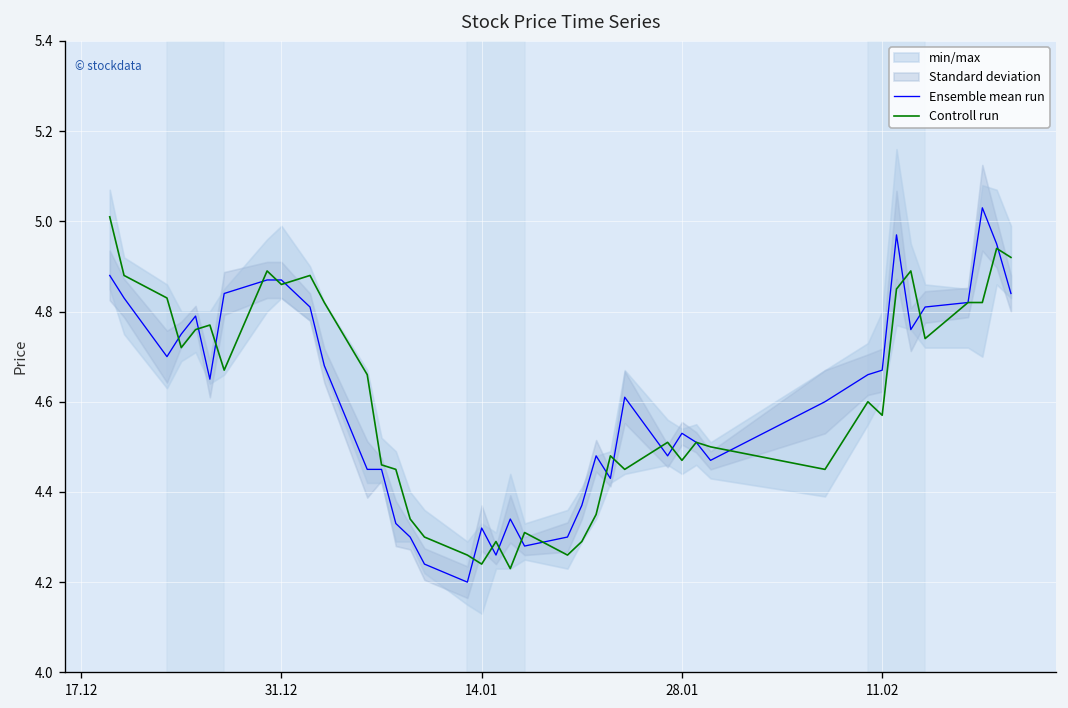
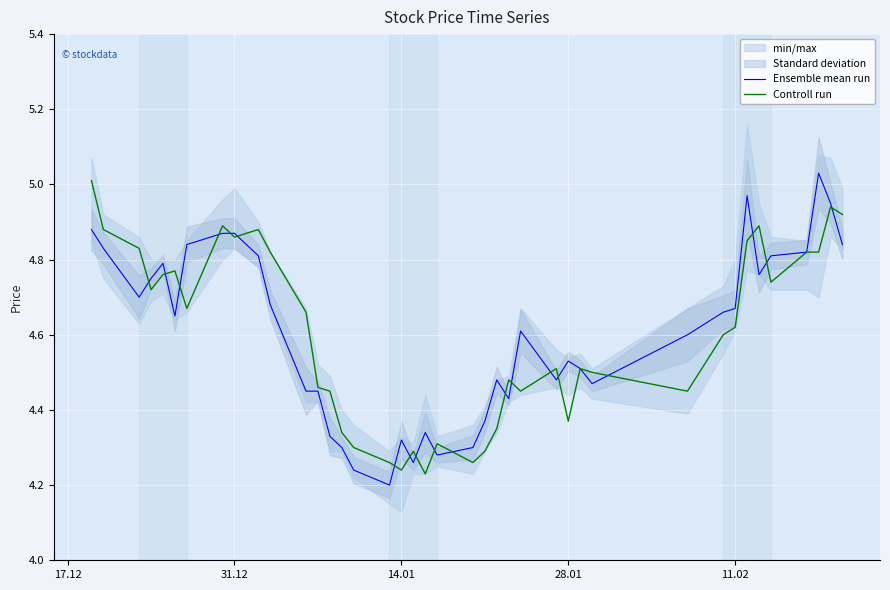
Controll run, 28.01: 4.47 -> 4.37
Controll run, 11.02: 4.57 -> 4.62
